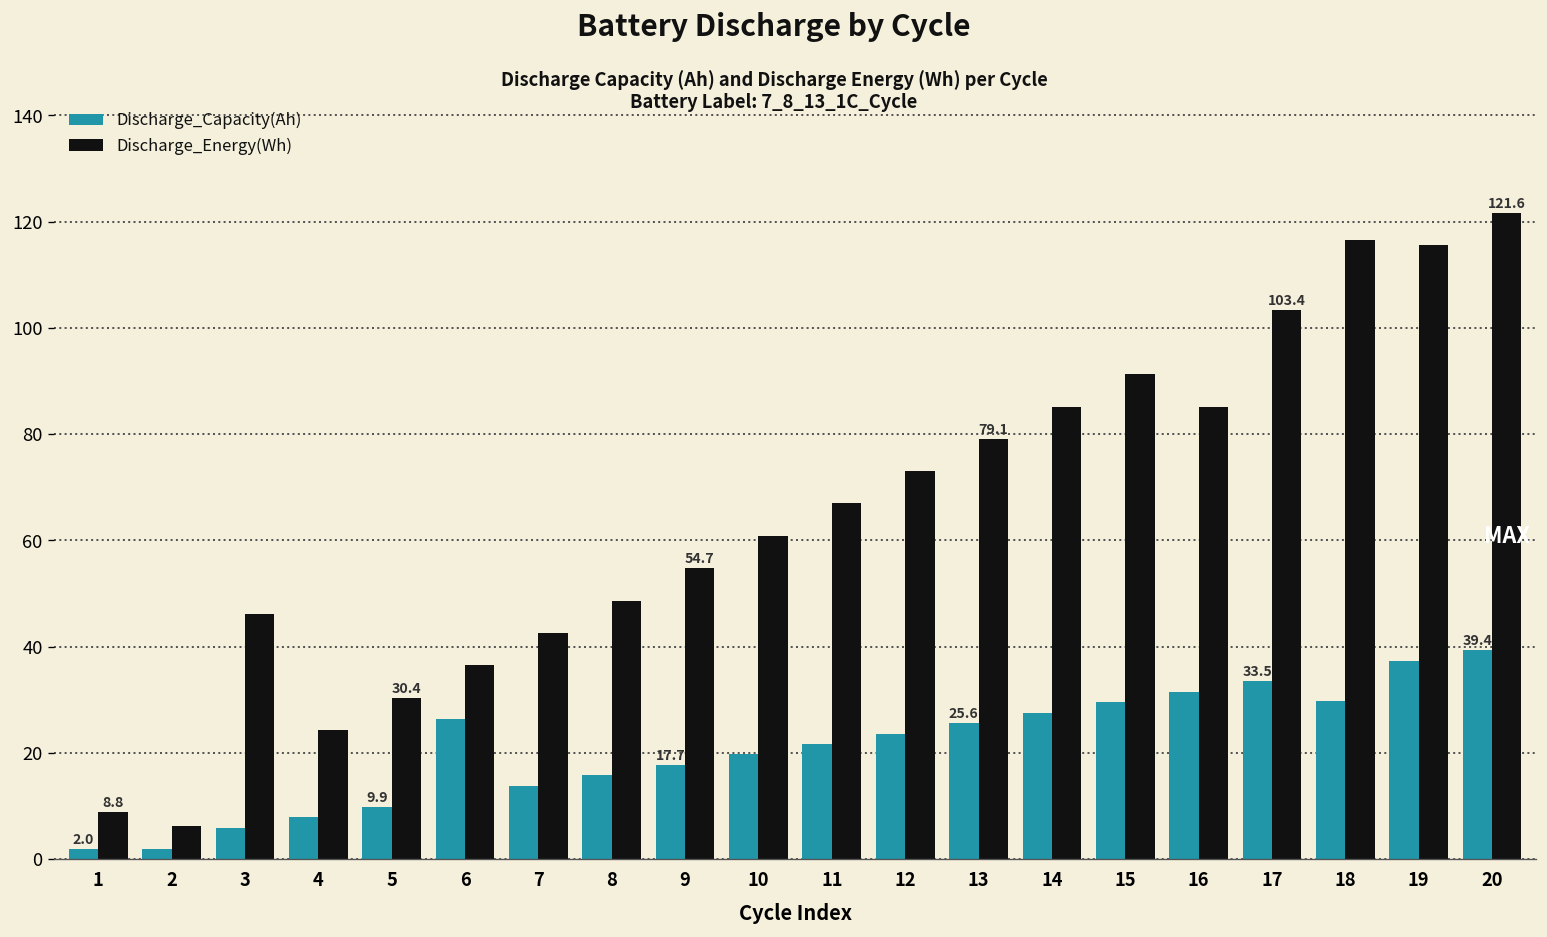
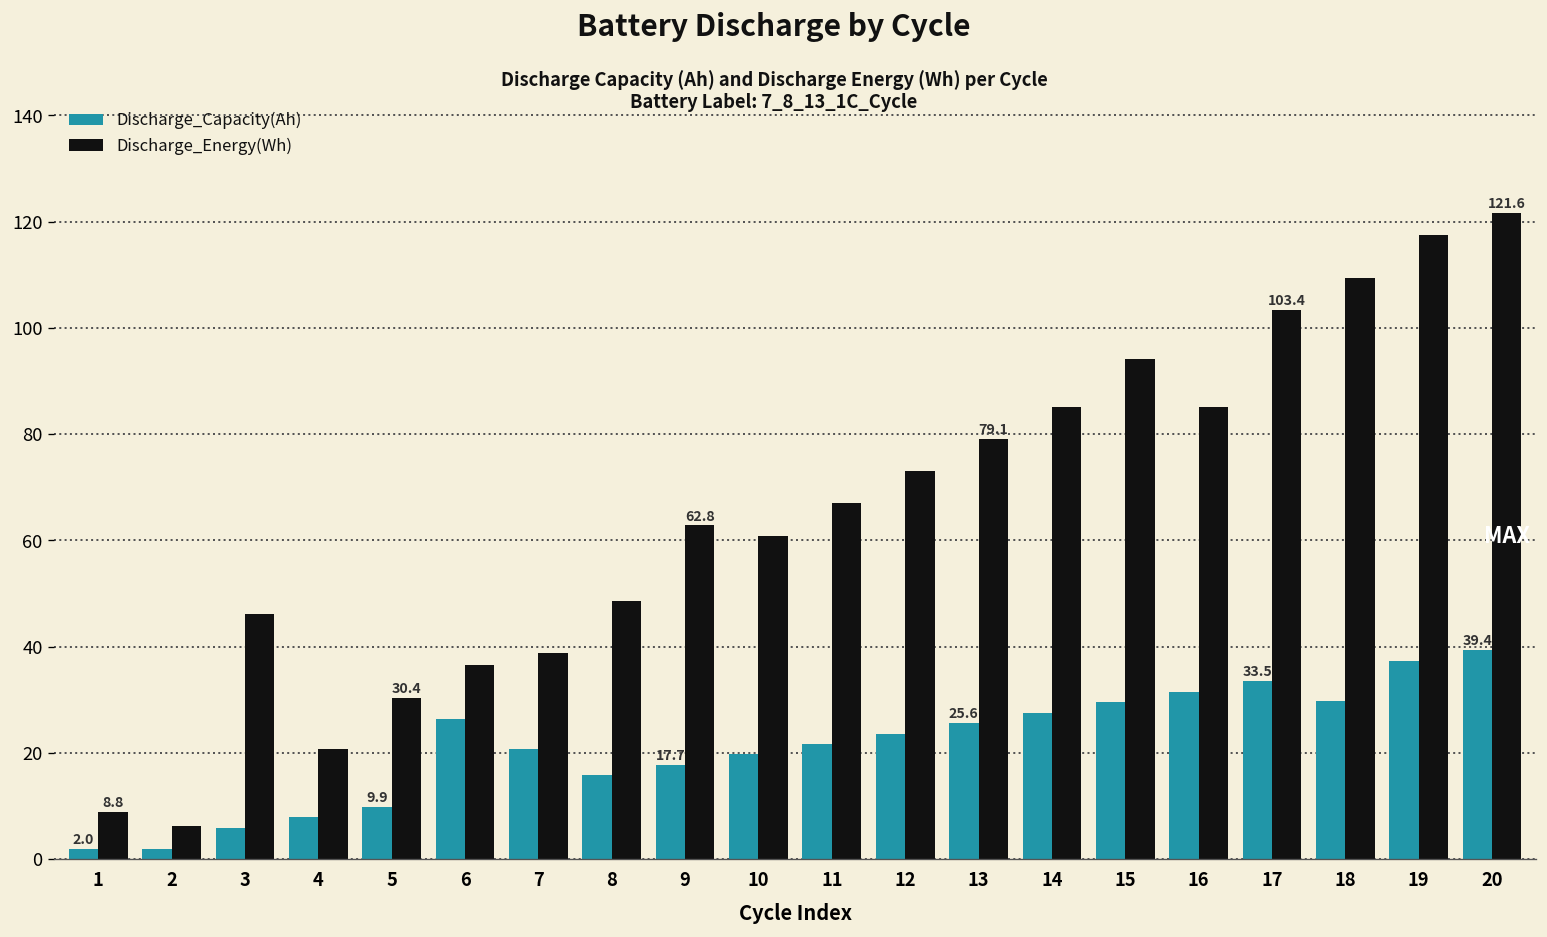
Discharge_Energy(Wh), 4: 24 -> 21
Discharge_Capacity(Ah), 7: 14 -> 21
Discharge_Energy(Wh), 7: 43 -> 39
Discharge_Energy(Wh), 9: 54.7 -> 62.8
Discharge_Energy(Wh), 15: 91 -> 94
Discharge_Energy(Wh), 18: 117 -> 109
Discharge_Energy(Wh), 19: 116 -> 118
